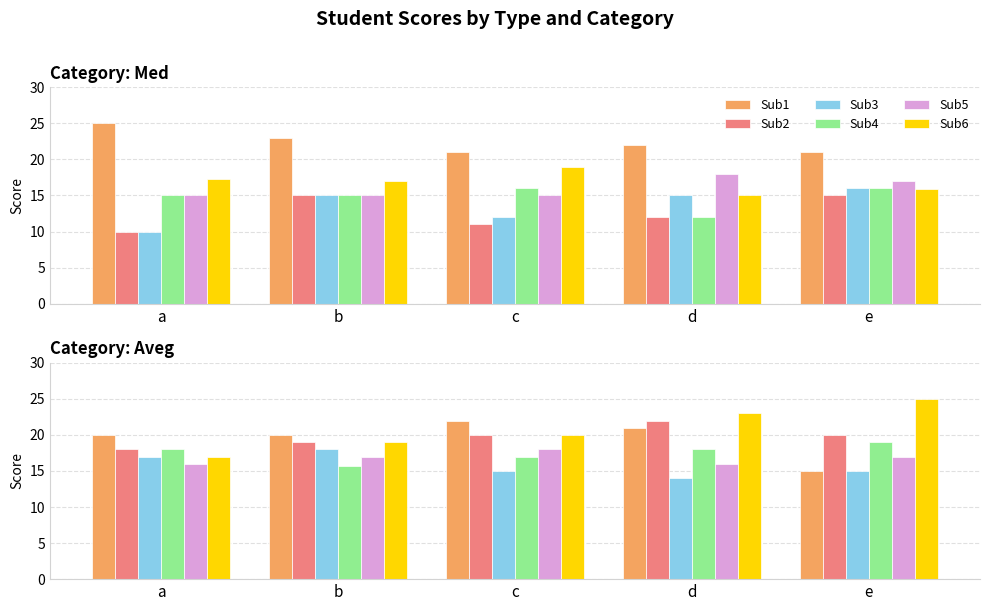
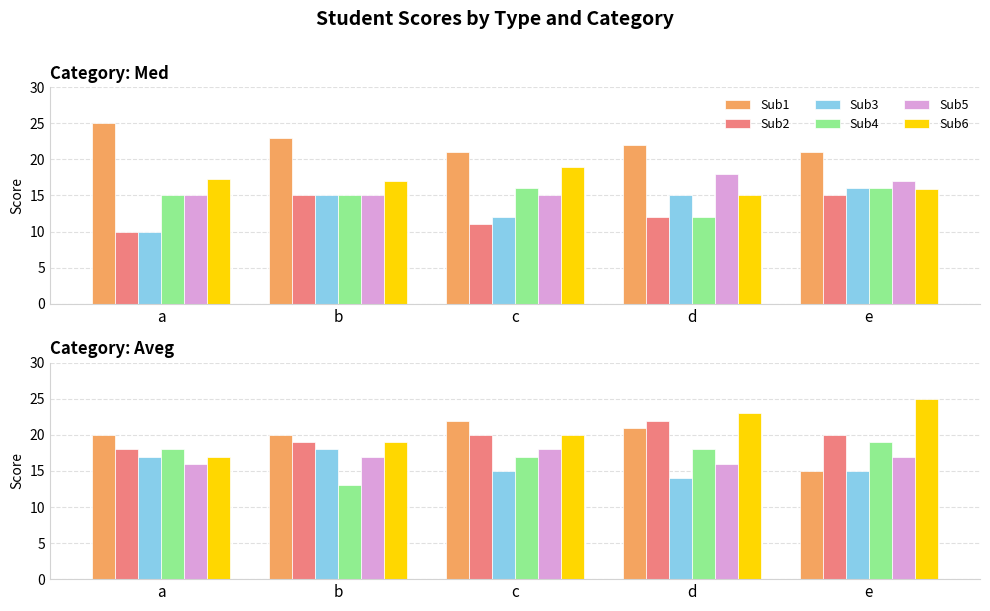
Category: Aveg, Sub4, b: 16 -> 13
